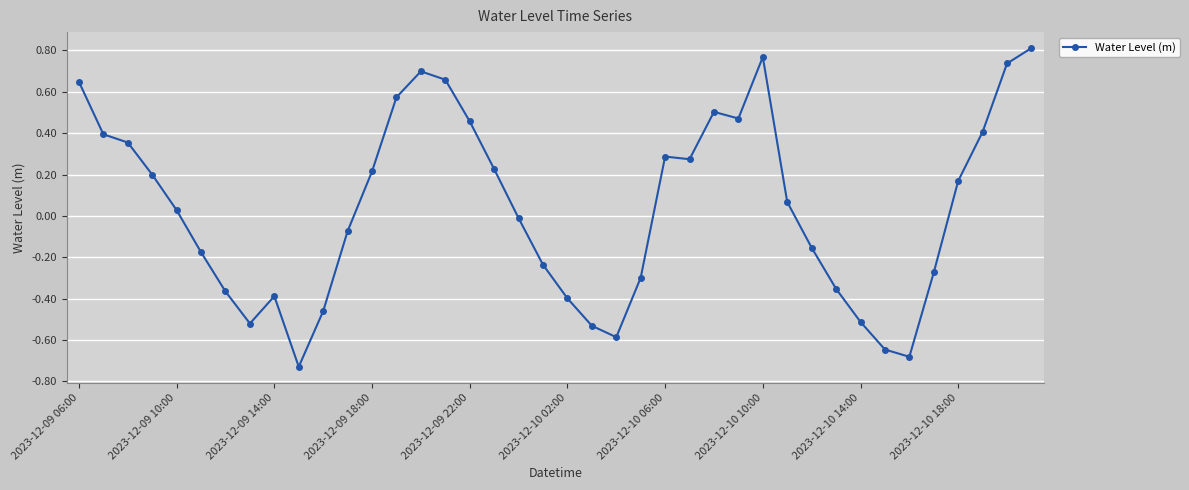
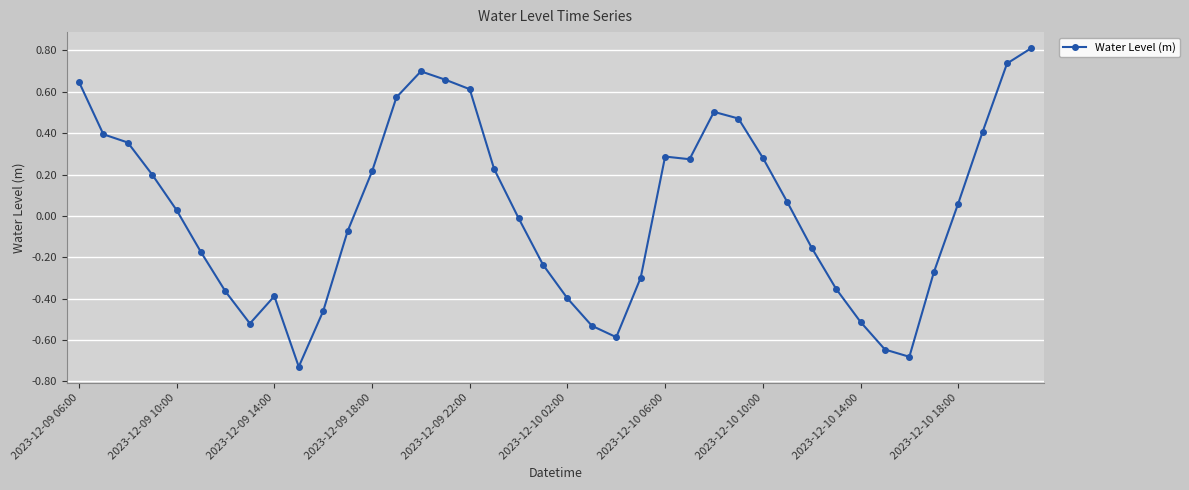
2023-12-09 22:00: 0.46 -> 0.61
2023-12-10 10:00: 0.77 -> 0.28
2023-12-10 18:00: 0.17 -> 0.06
